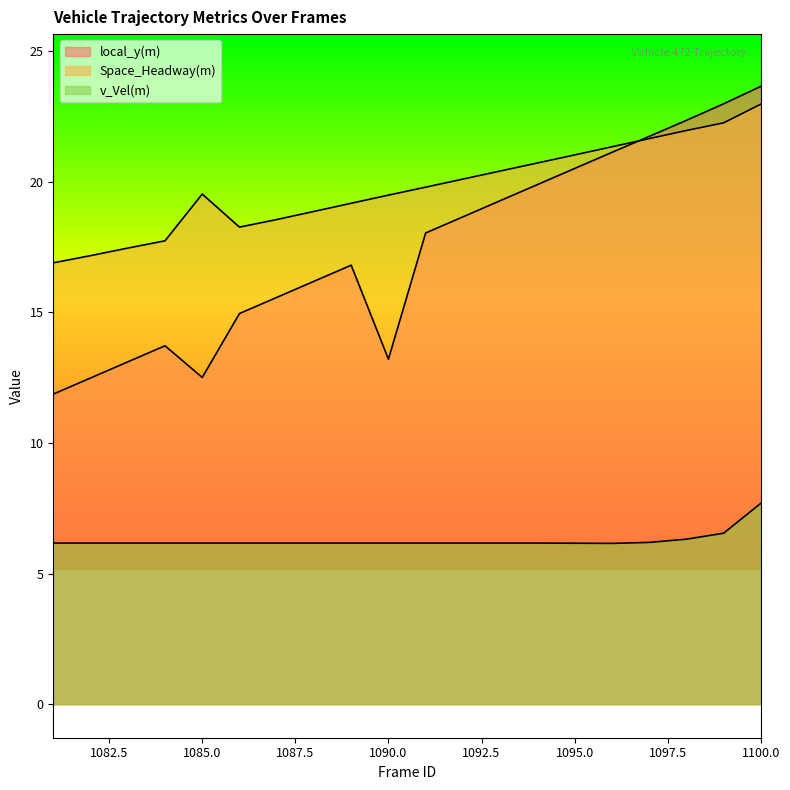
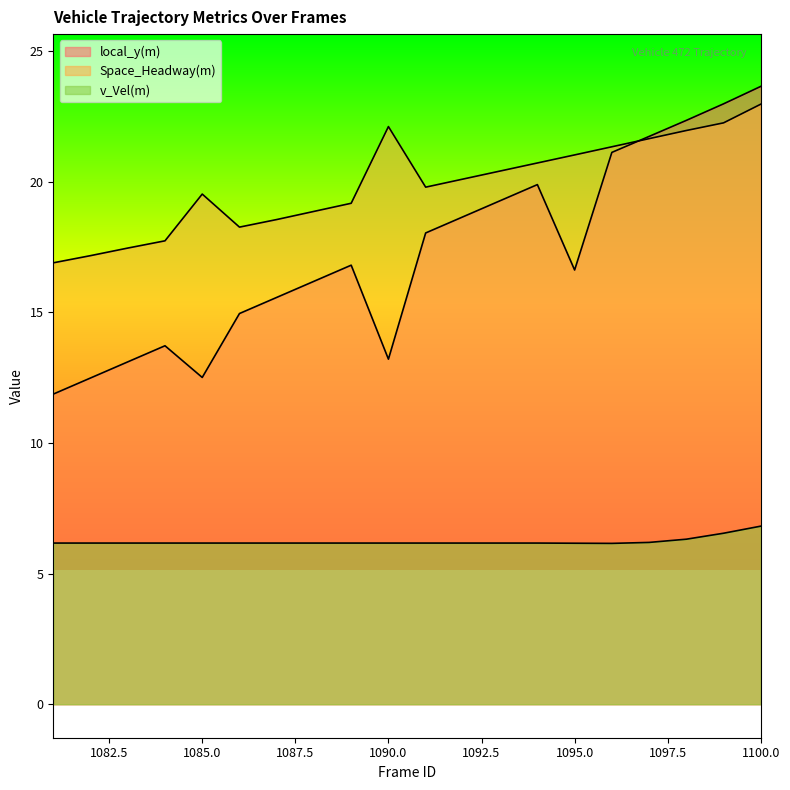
Space_Headway(m), 1090.0: 19.5 -> 22.1
local_y(m), 1095.0: 20.5 -> 16.6
v_Vel(m), 1100.0: 7.7 -> 6.8
